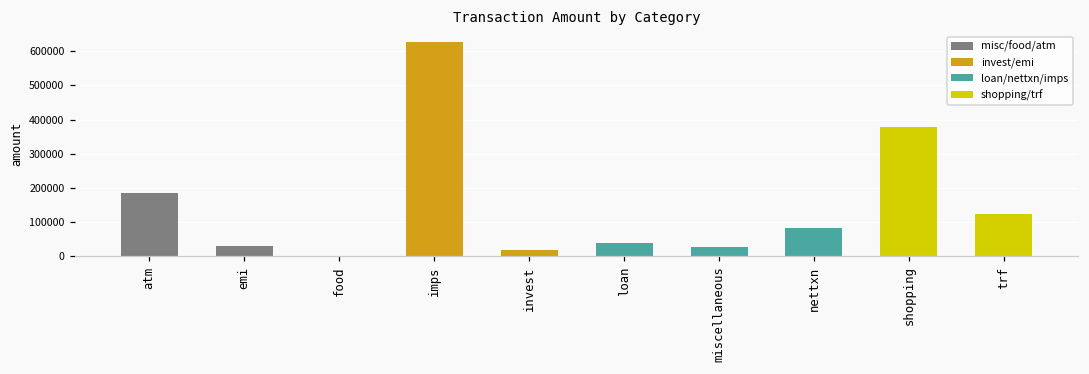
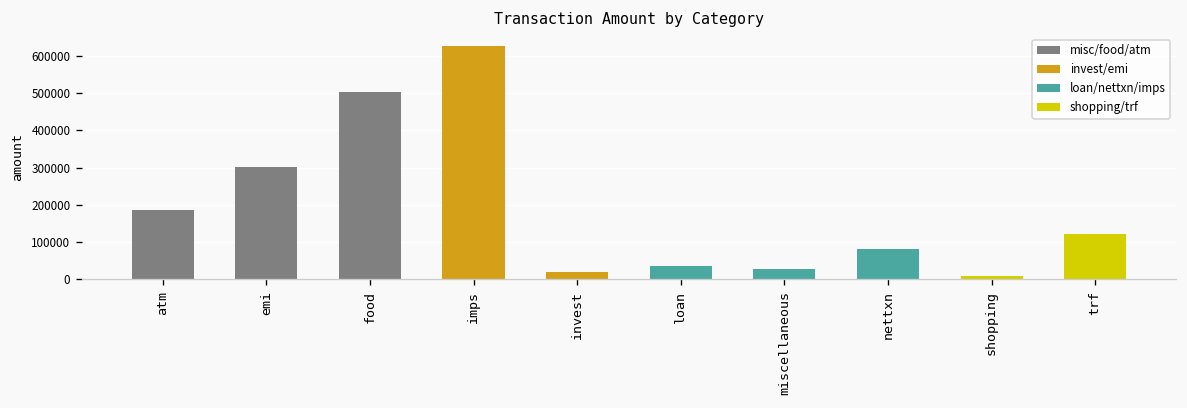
emi: 30000 -> 300000
food: 0 -> 500000
shopping: 380000 -> 10000
